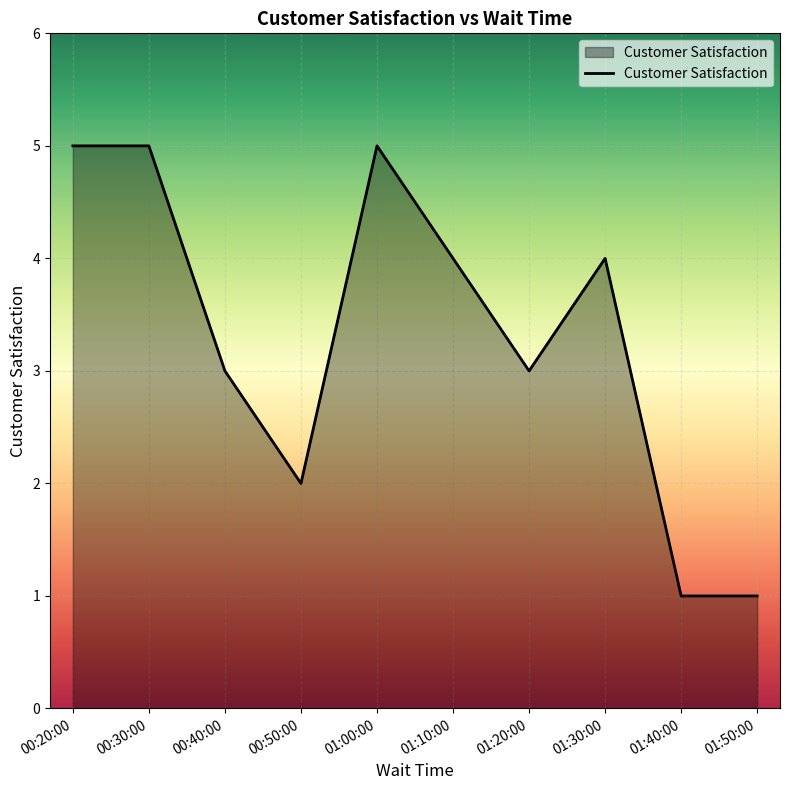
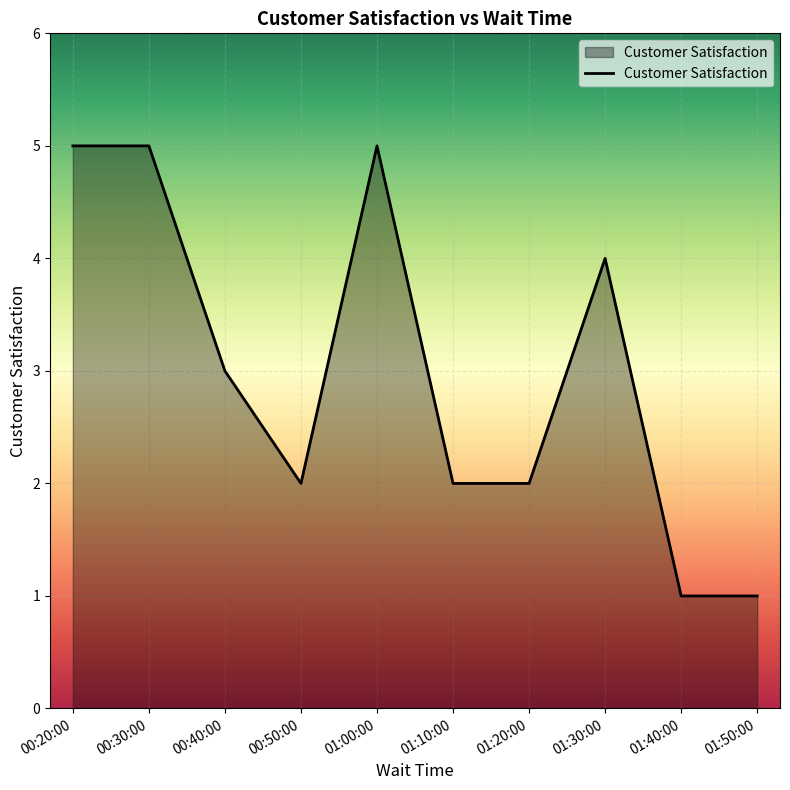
01:10:00: 4 -> 2
01:20:00: 3 -> 2
